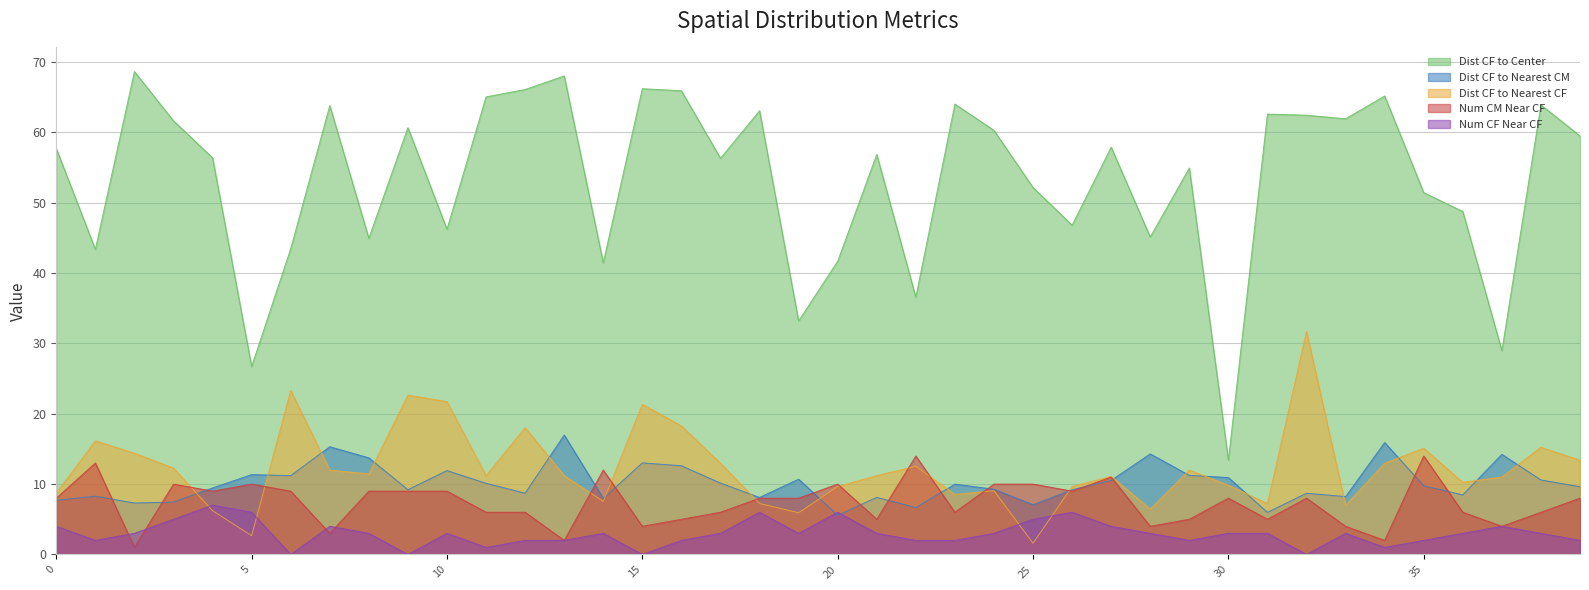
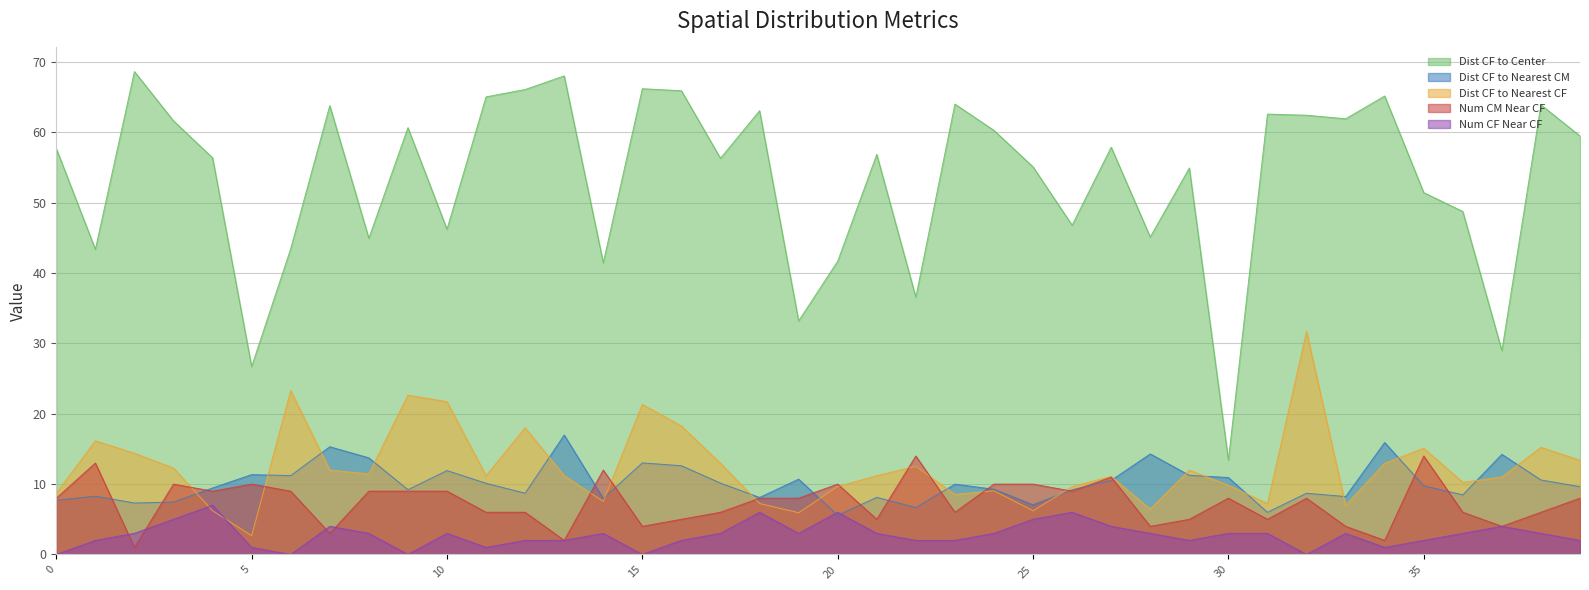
Num CF Near CF, 0: 4 -> 0
Num CF Near CF, 5: 6 -> 1
Dist CF to Center, 25: 52 -> 55
Dist CF to Nearest CF, 25: 2 -> 6
